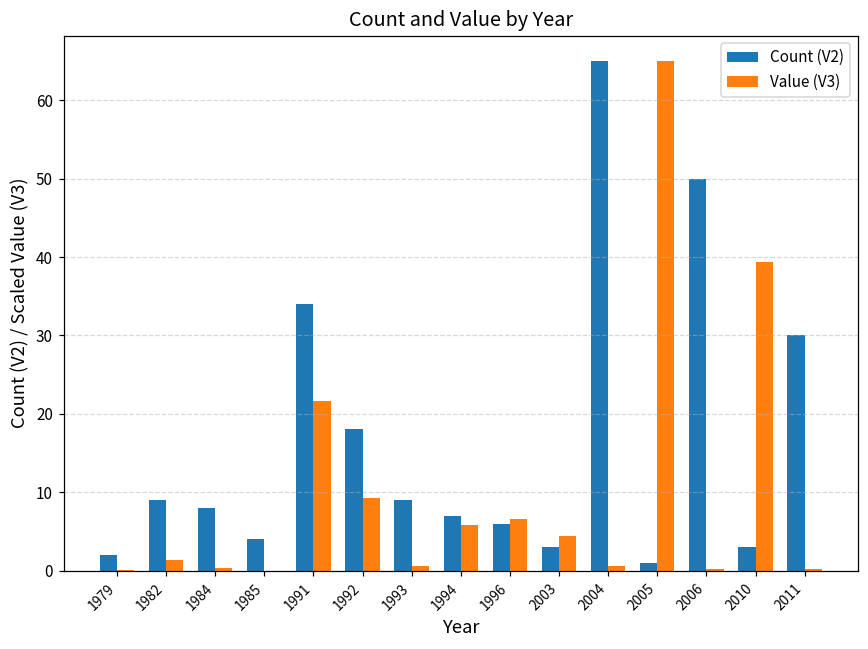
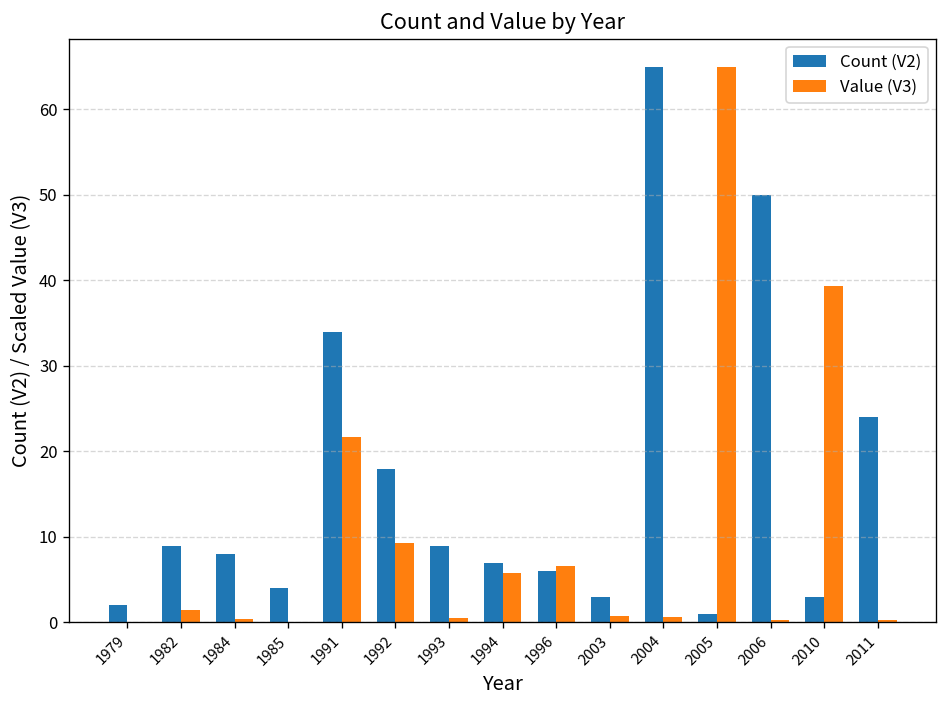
Value (V3), 2003: 4 -> 1
Count (V2), 2011: 30 -> 24
